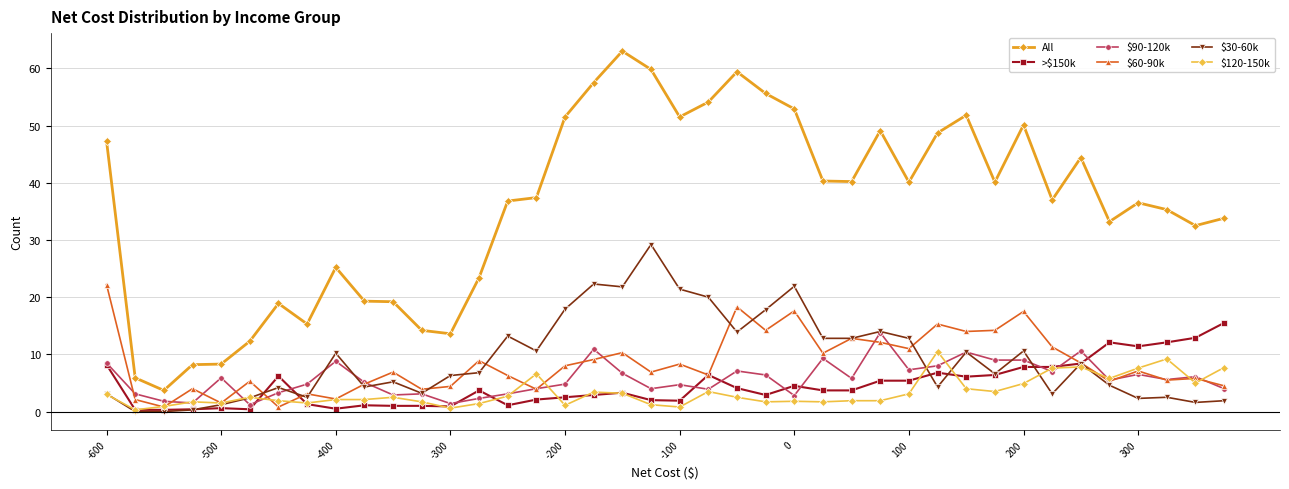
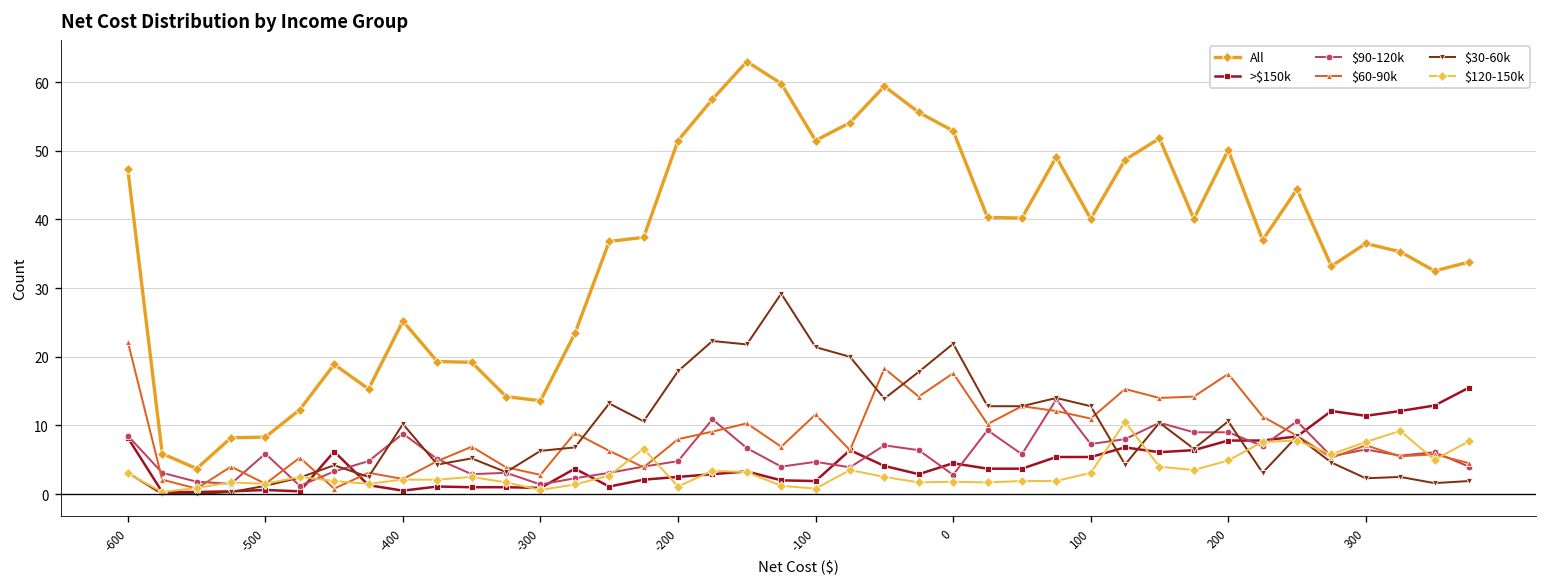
$60-90k, -300: 4 -> 3
$60-90k, -100: 8 -> 12
